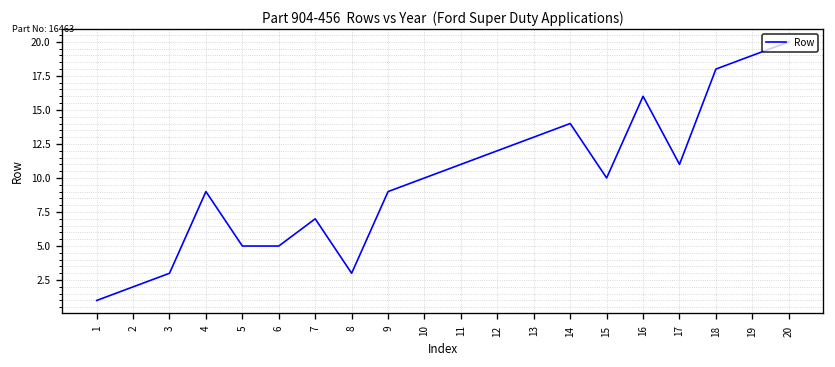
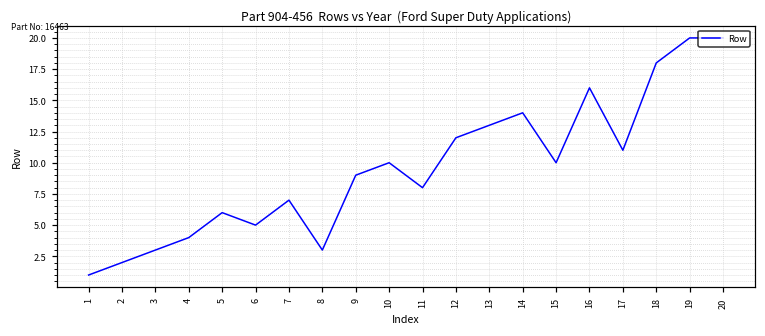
4: 9 -> 4
5: 5 -> 6
11: 11 -> 8
19: 19 -> 20
